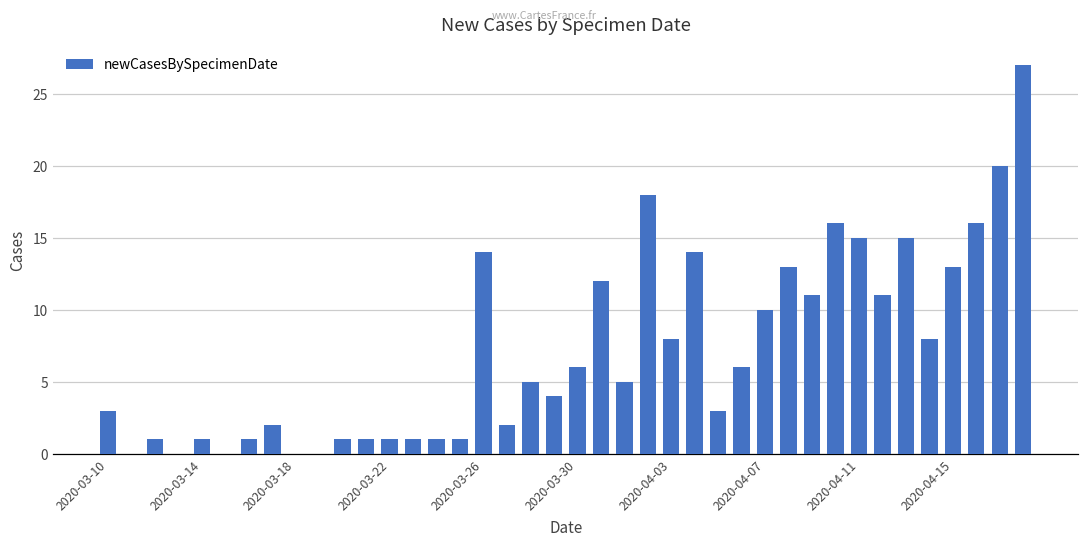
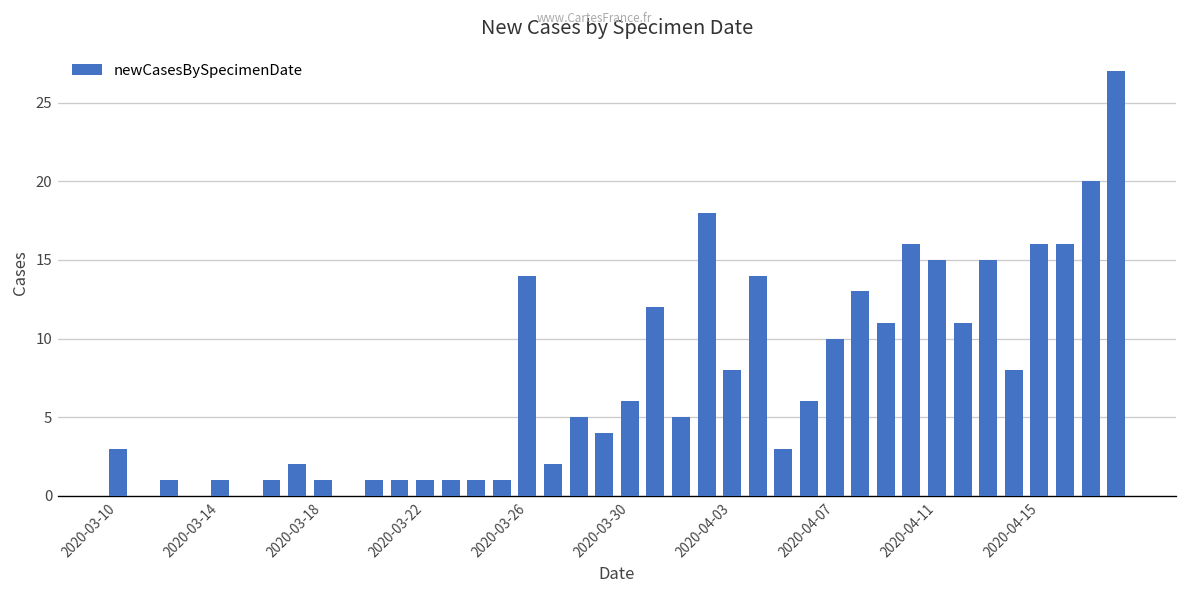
2020-03-18: 0 -> 1
2020-04-15: 13 -> 16
